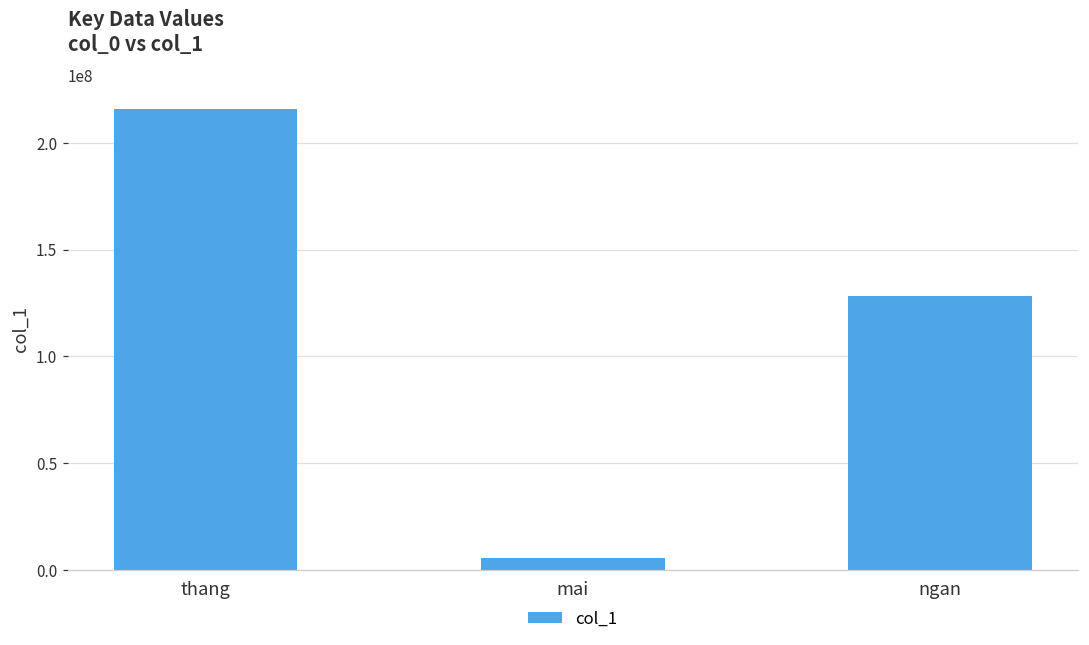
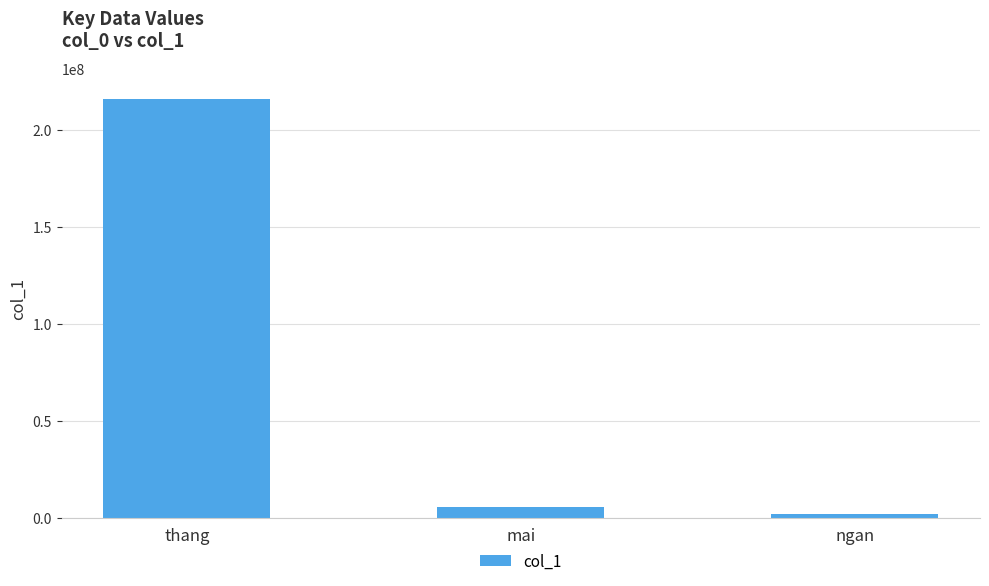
ngan: 128000000 -> 2000000
